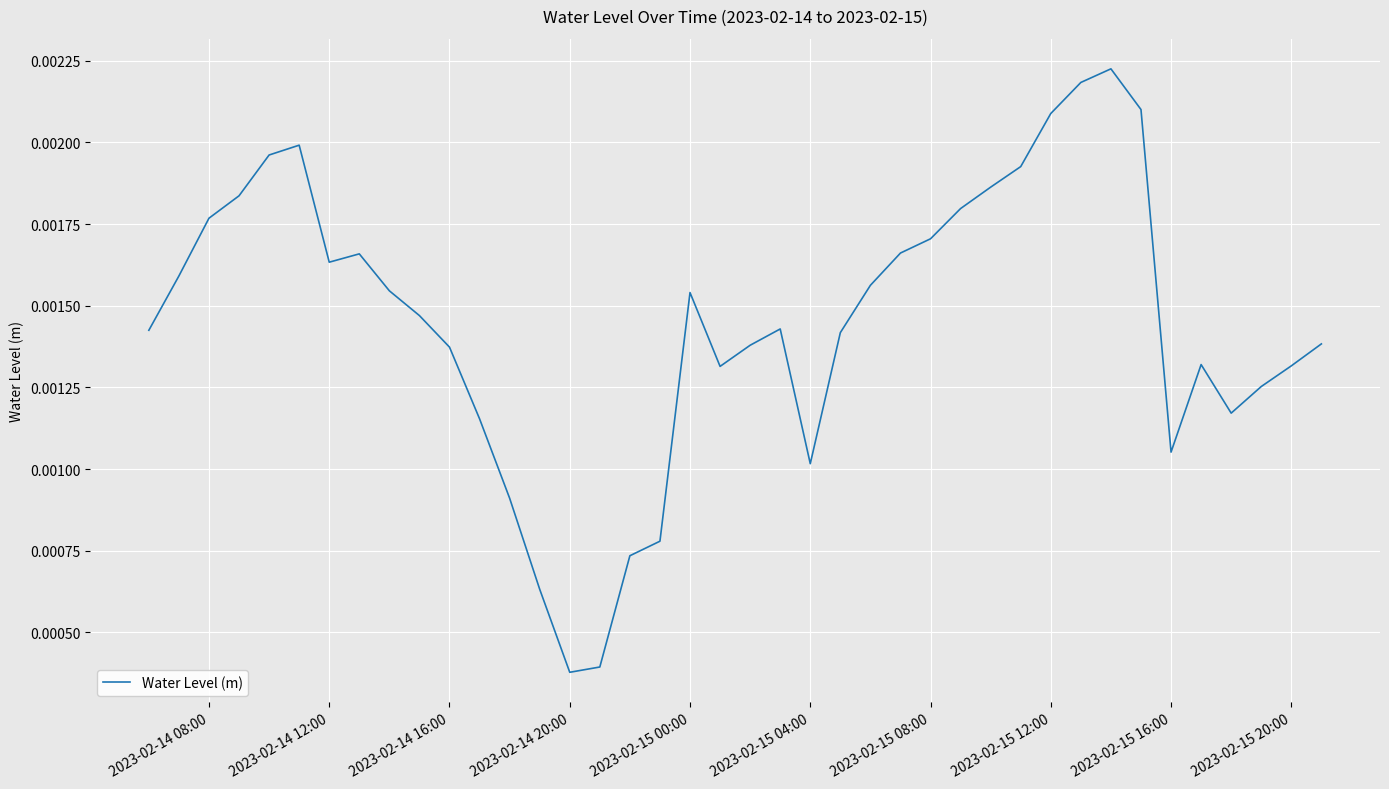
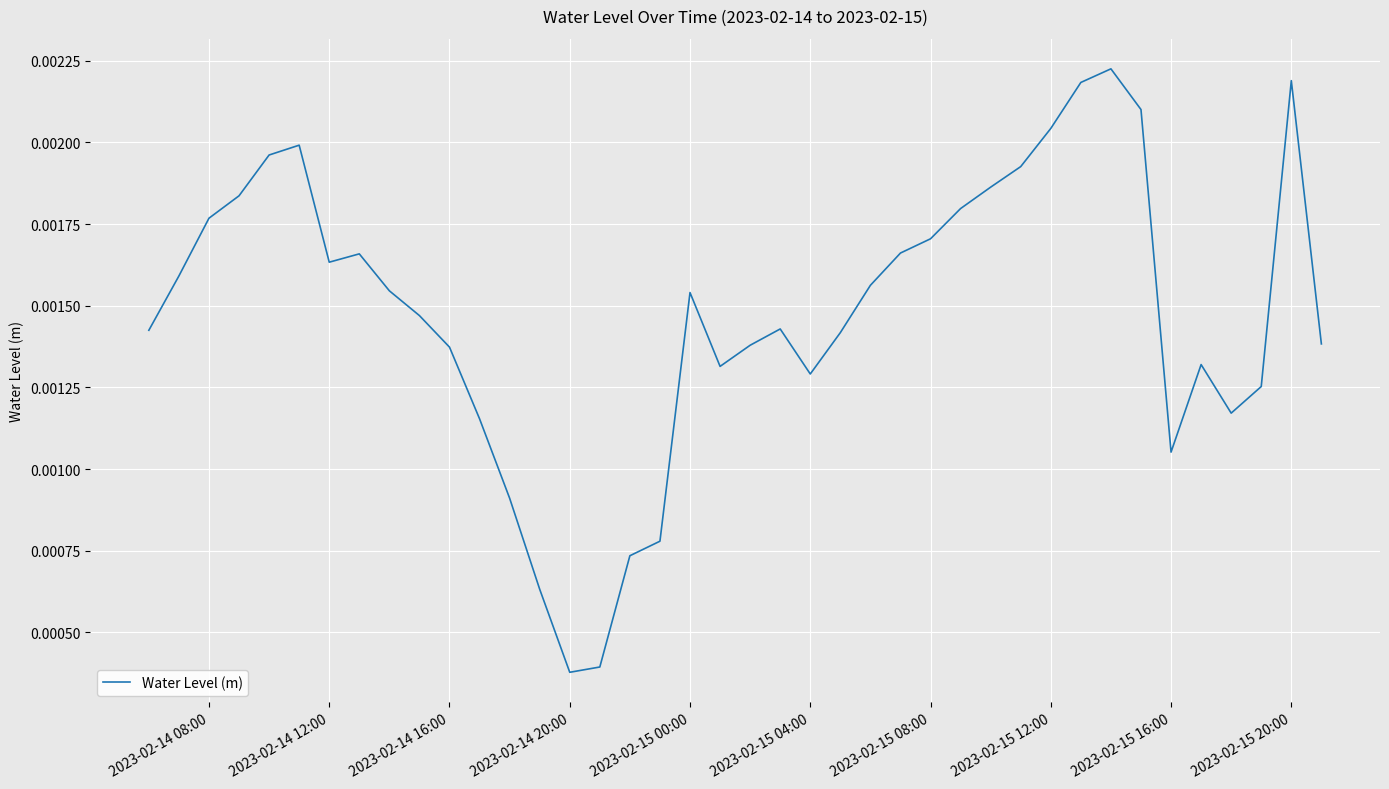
2023-02-15 04:00: 0.00102 -> 0.00129
2023-02-15 12:00: 0.00209 -> 0.00204
2023-02-15 20:00: 0.00132 -> 0.00219
